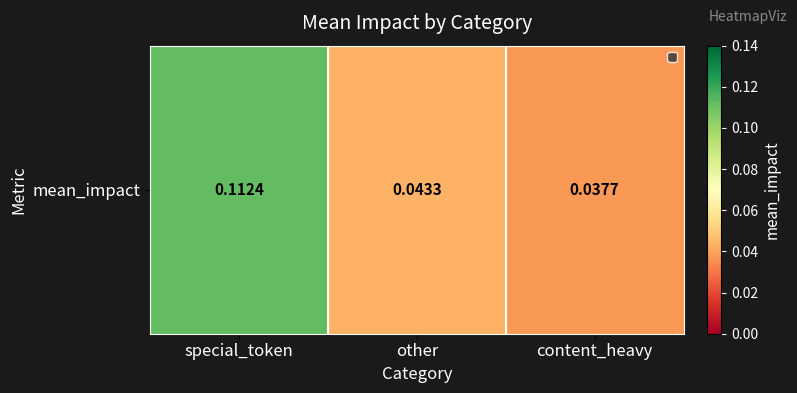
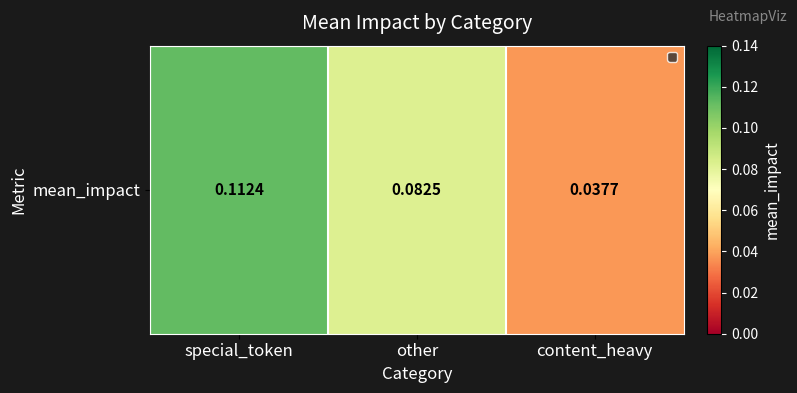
mean_impact, other: 0.0433 -> 0.0825
